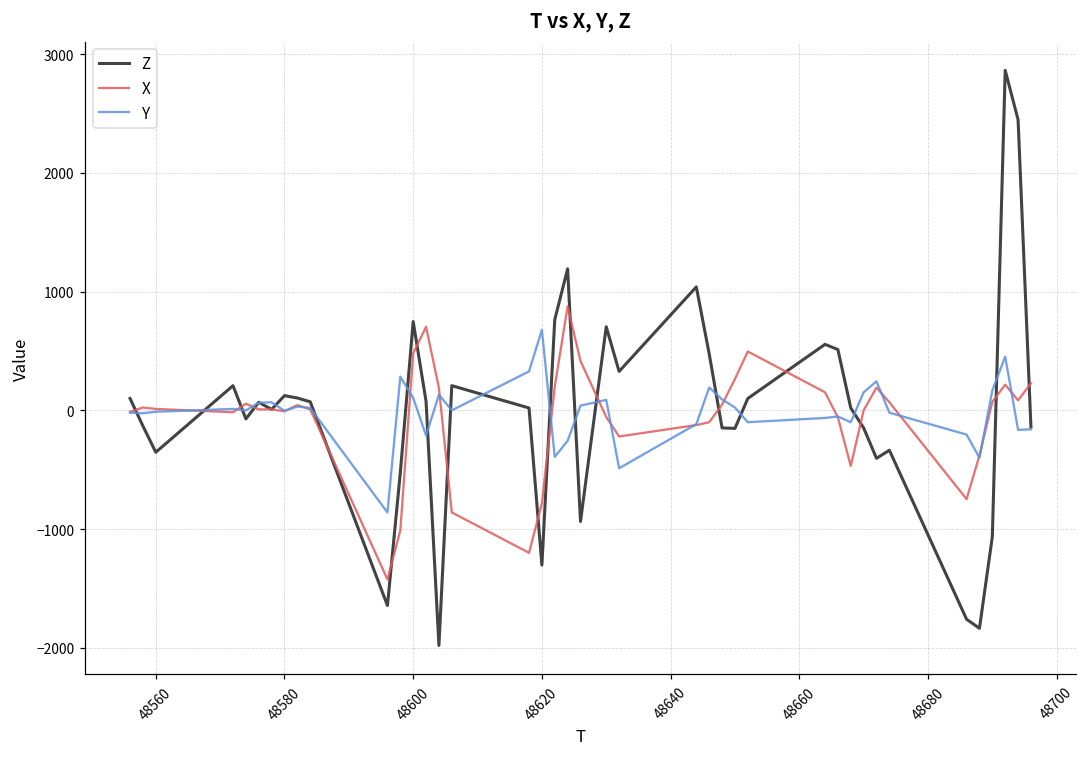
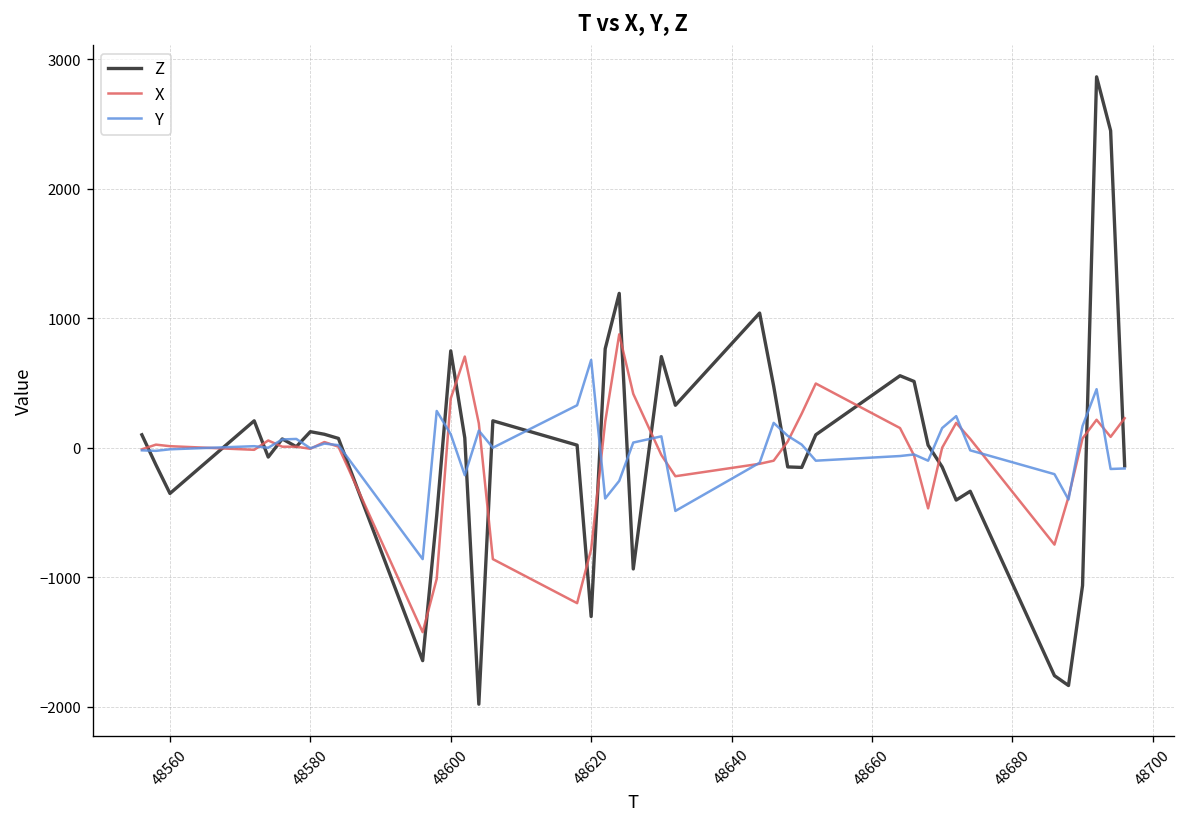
X, 48600: 480 -> 380
